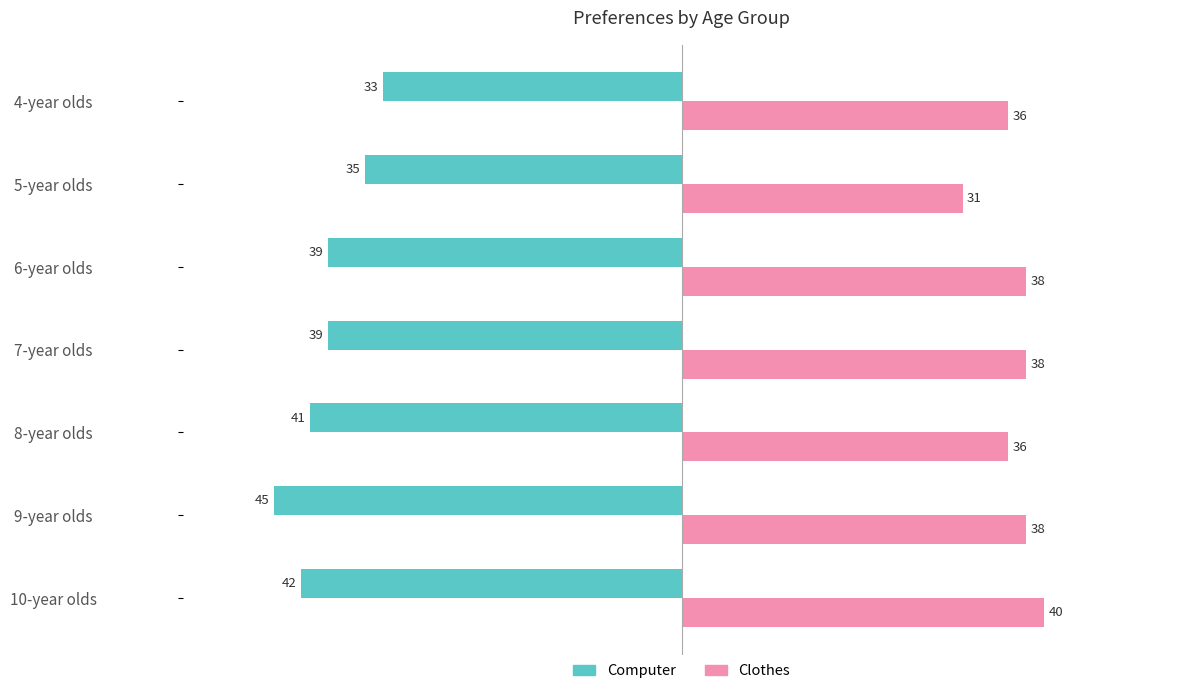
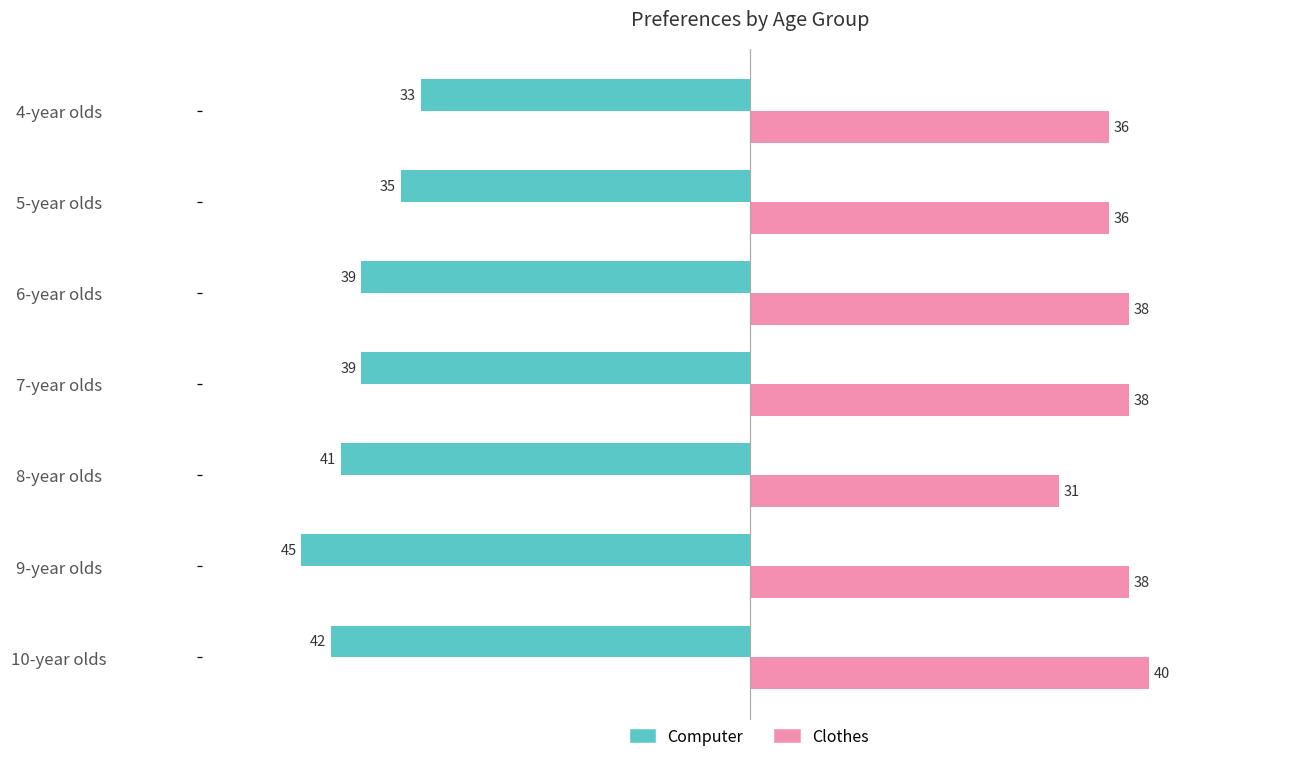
Clothes, 5-year olds: 31 -> 36
Clothes, 8-year olds: 36 -> 31
